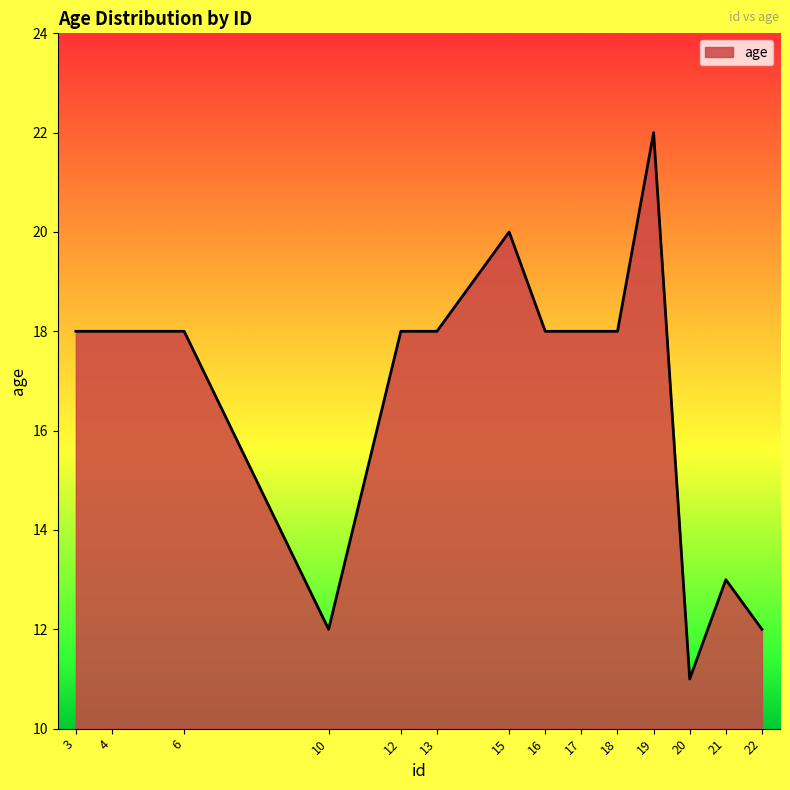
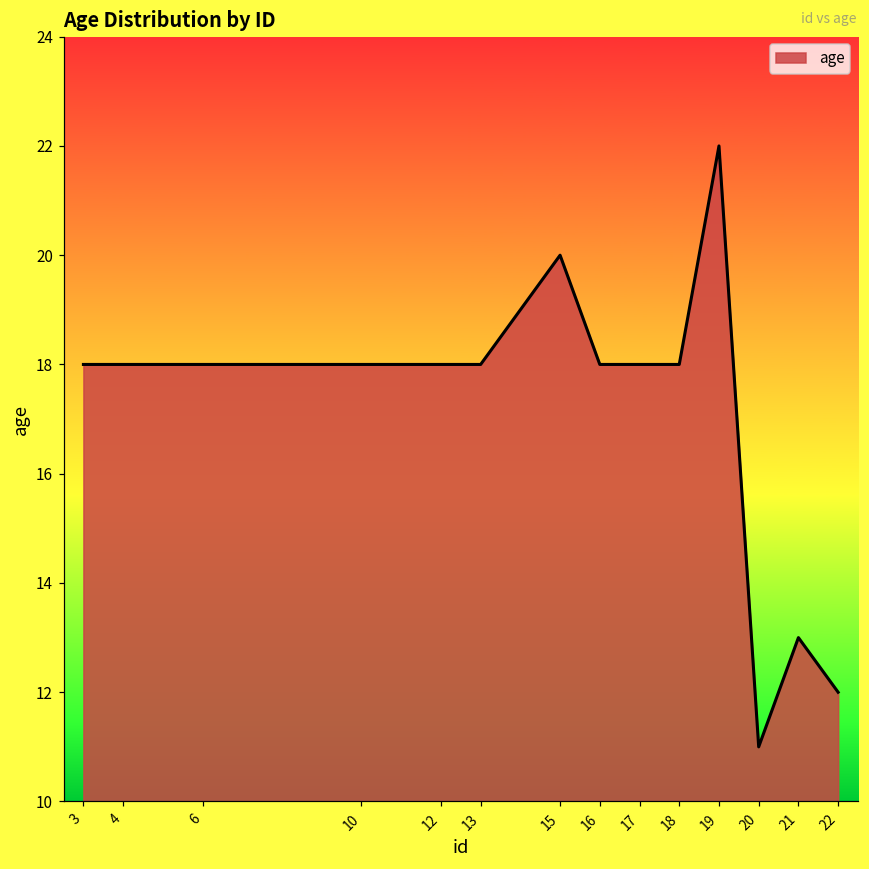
10: 12 -> 18
